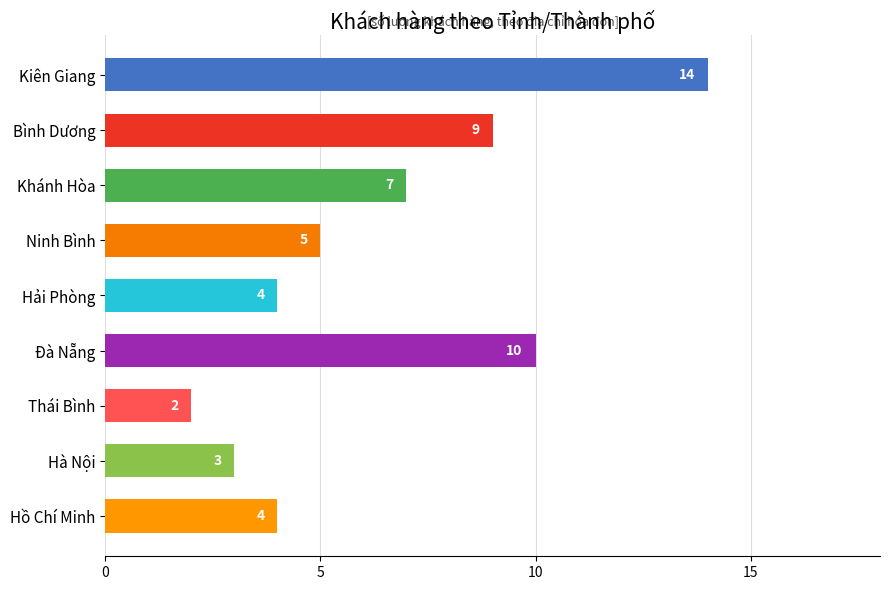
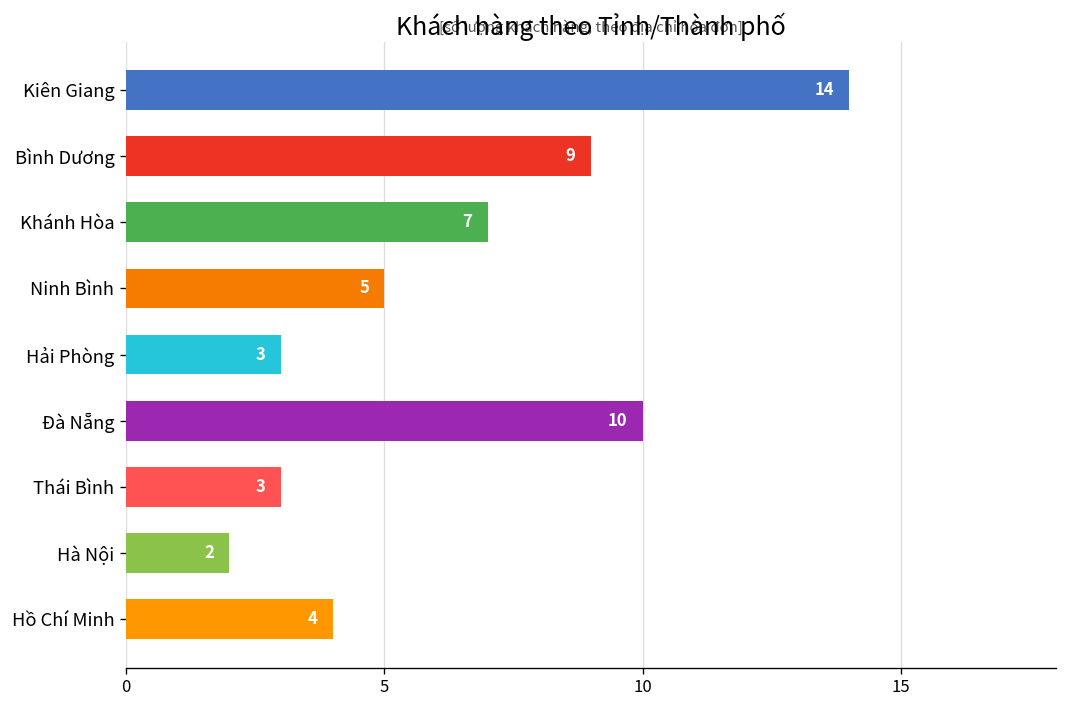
Hải Phòng: 4 -> 3
Thái Bình: 2 -> 3
Hà Nội: 3 -> 2
